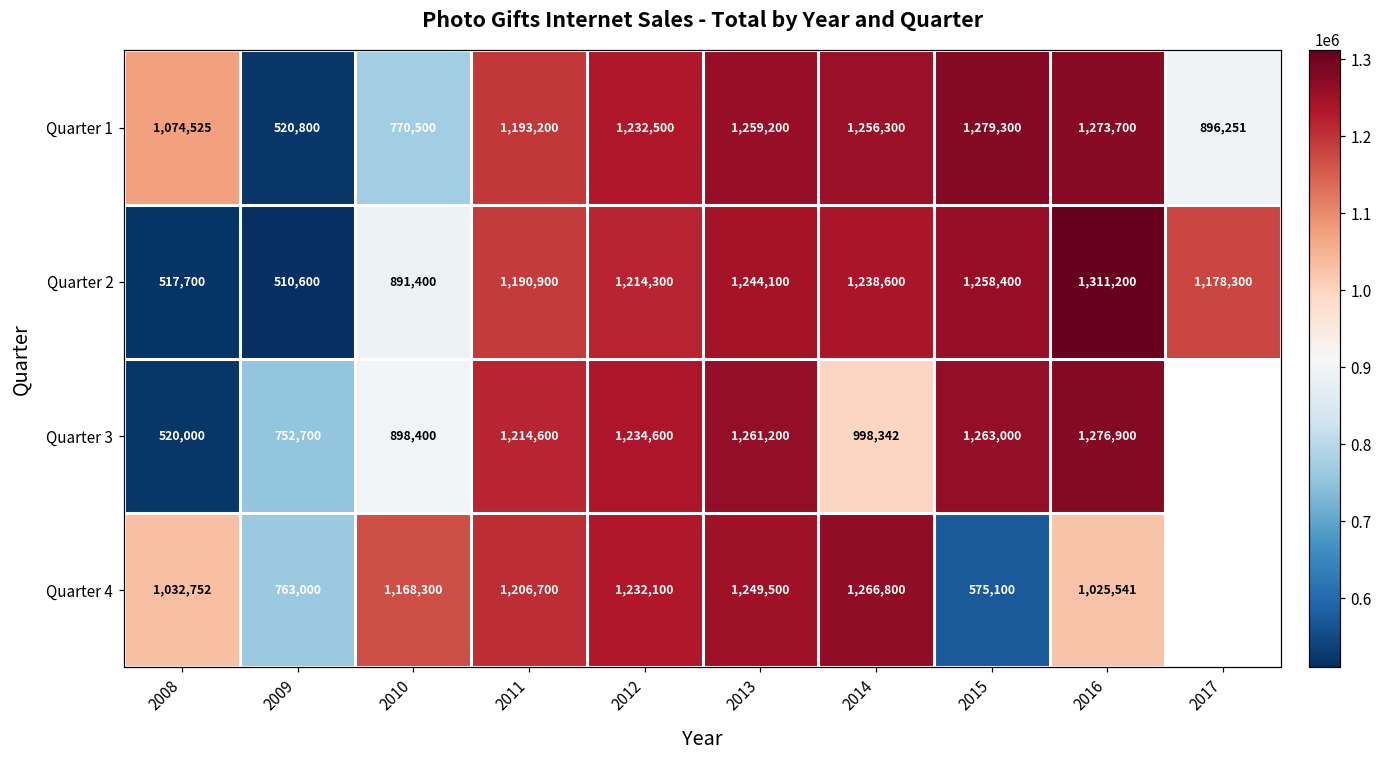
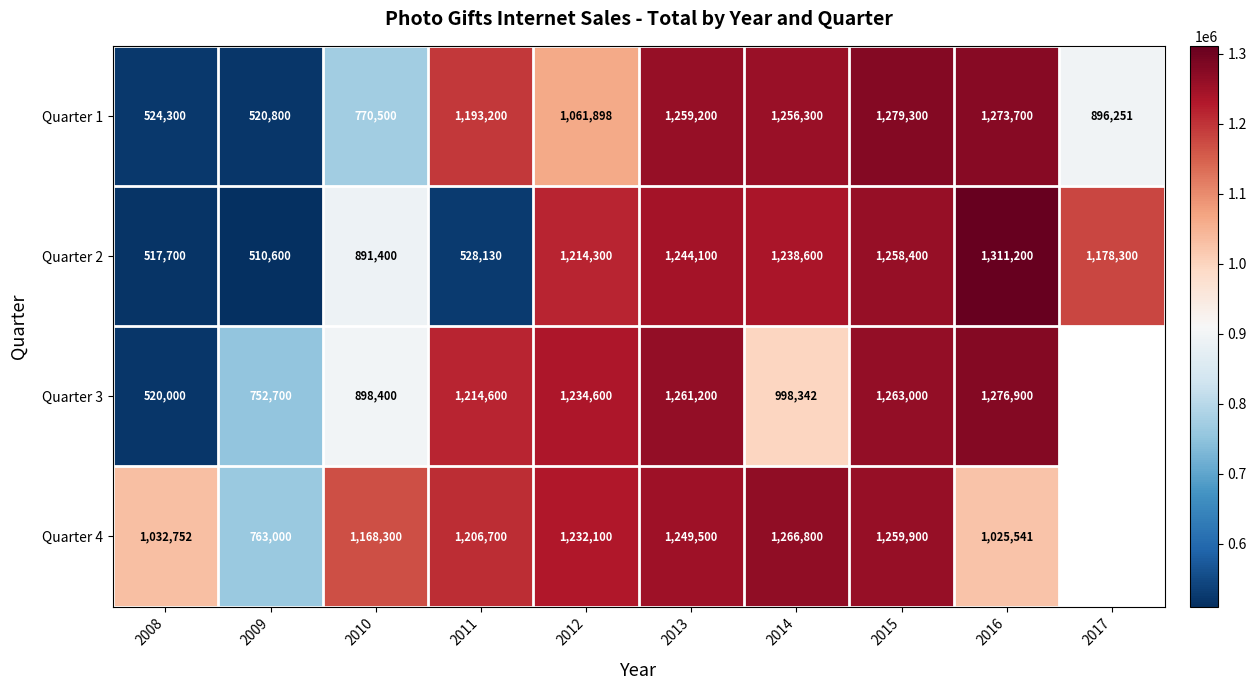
Quarter 1, 2008: 1,074,525 -> 524,300
Quarter 1, 2012: 1,232,500 -> 1,061,898
Quarter 2, 2011: 1,190,900 -> 528,130
Quarter 4, 2015: 575,100 -> 1,259,900
